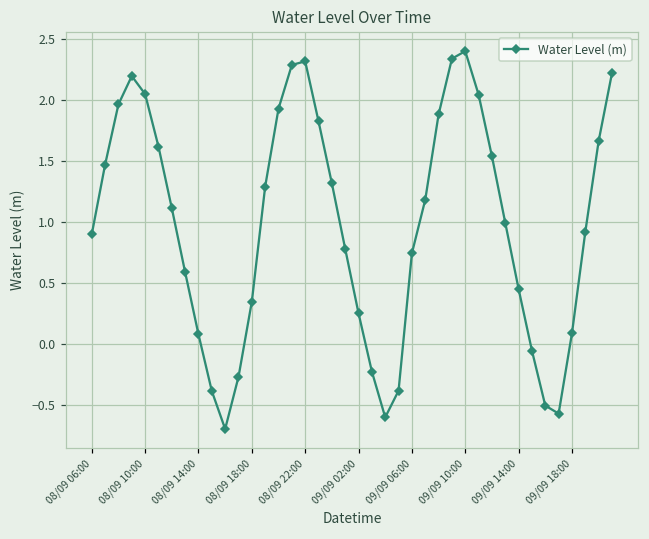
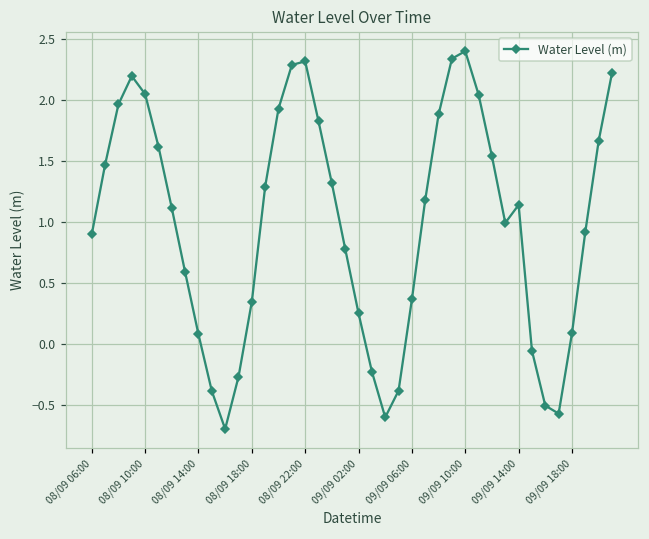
09/09 06:00: 0.74 -> 0.37
09/09 14:00: 0.45 -> 1.14
